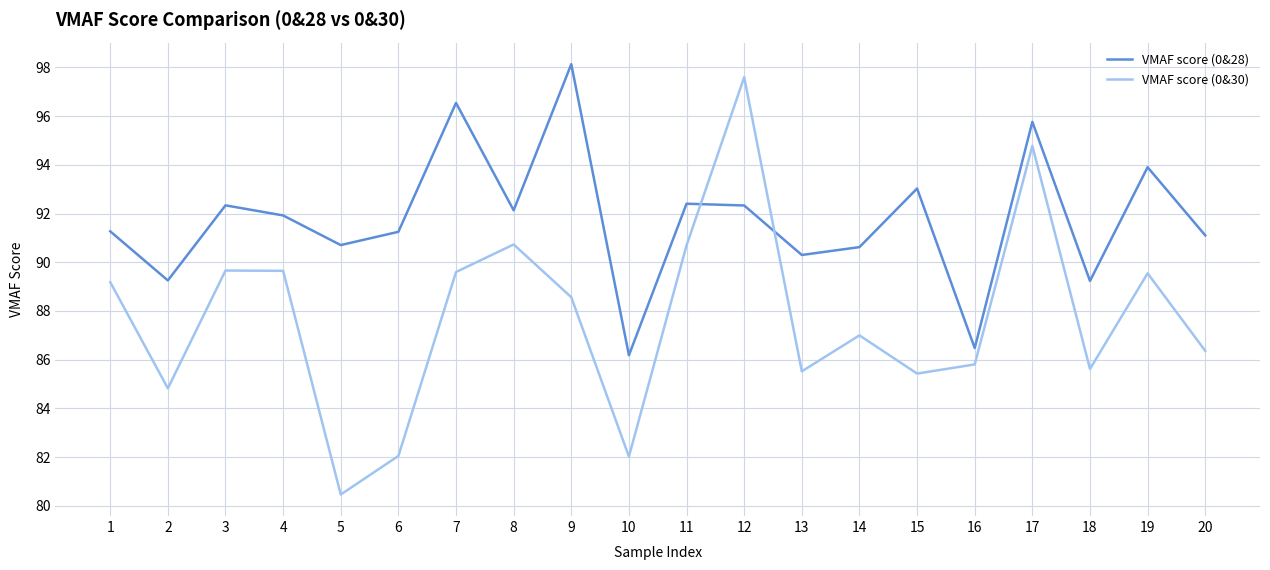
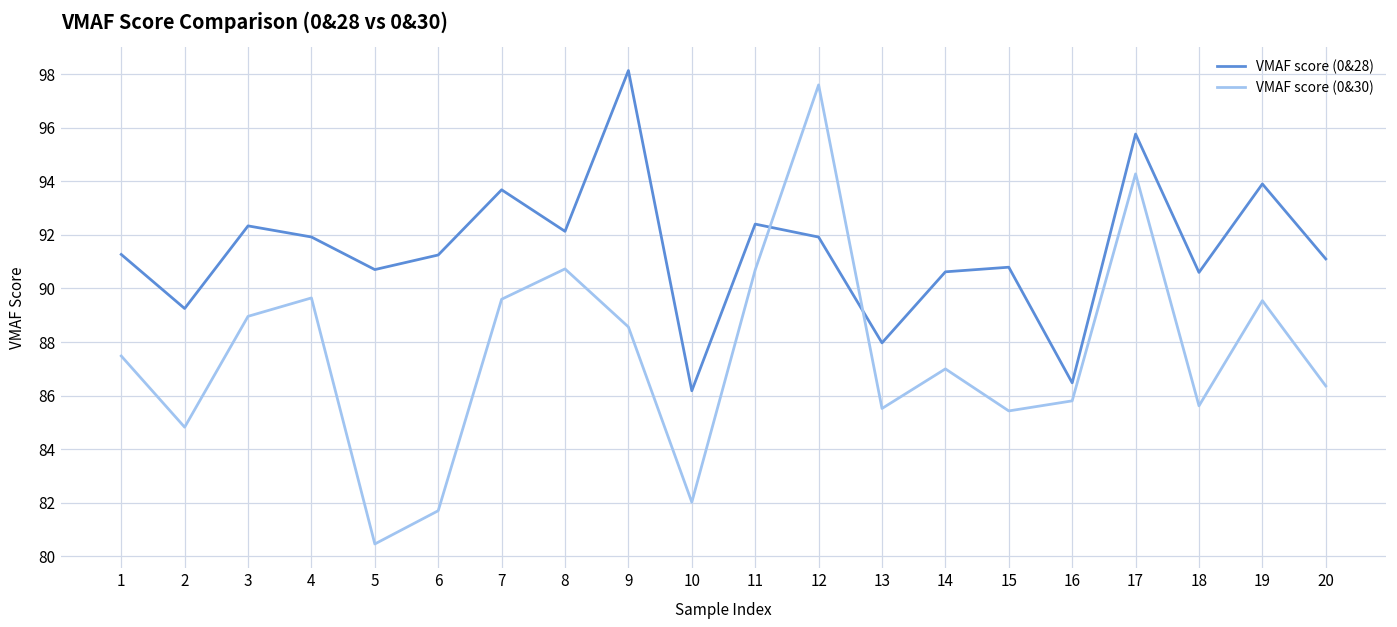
VMAF score (0&30), 1: 89.2 -> 87.5
VMAF score (0&30), 3: 89.7 -> 89.0
VMAF score (0&30), 6: 82.0 -> 81.7
VMAF score (0&28), 7: 96.5 -> 93.7
VMAF score (0&28), 12: 92.3 -> 91.9
VMAF score (0&28), 13: 90.3 -> 88.0
VMAF score (0&28), 15: 93.0 -> 90.8
VMAF score (0&30), 17: 94.8 -> 94.3
VMAF score (0&28), 18: 89.2 -> 90.6
